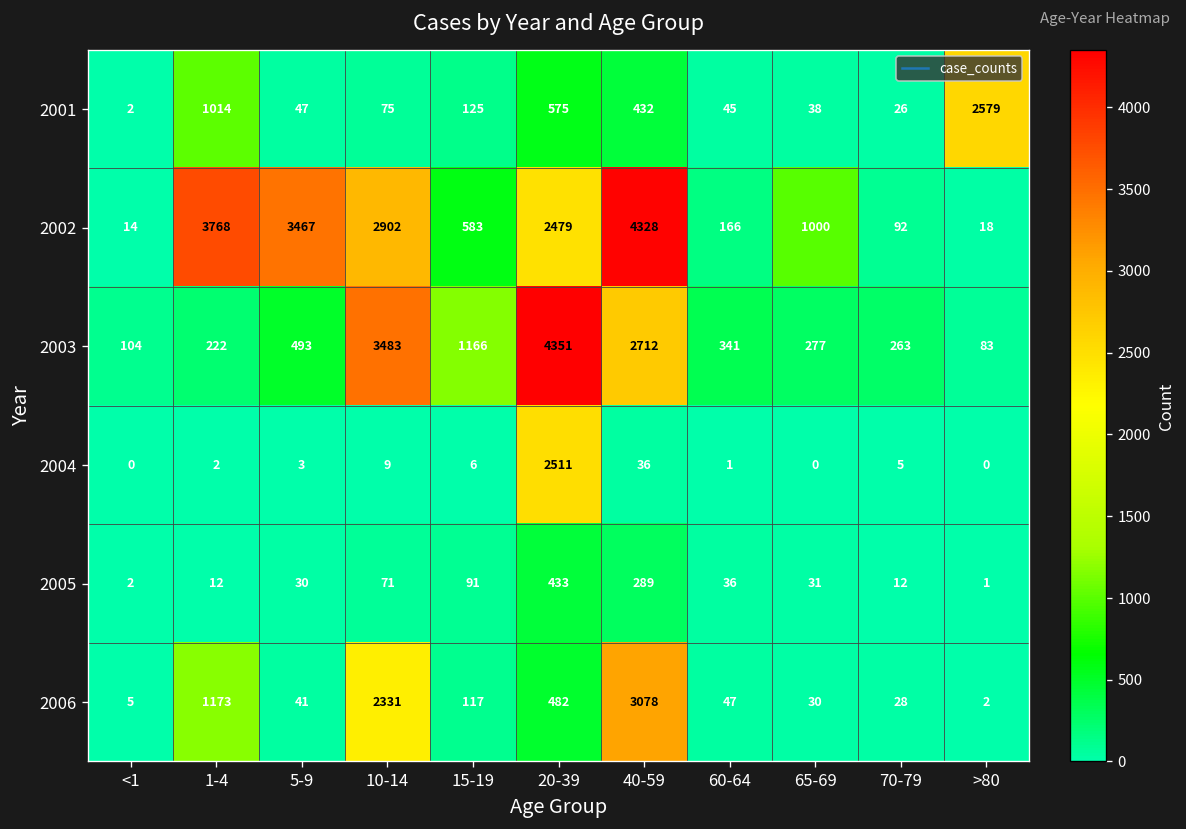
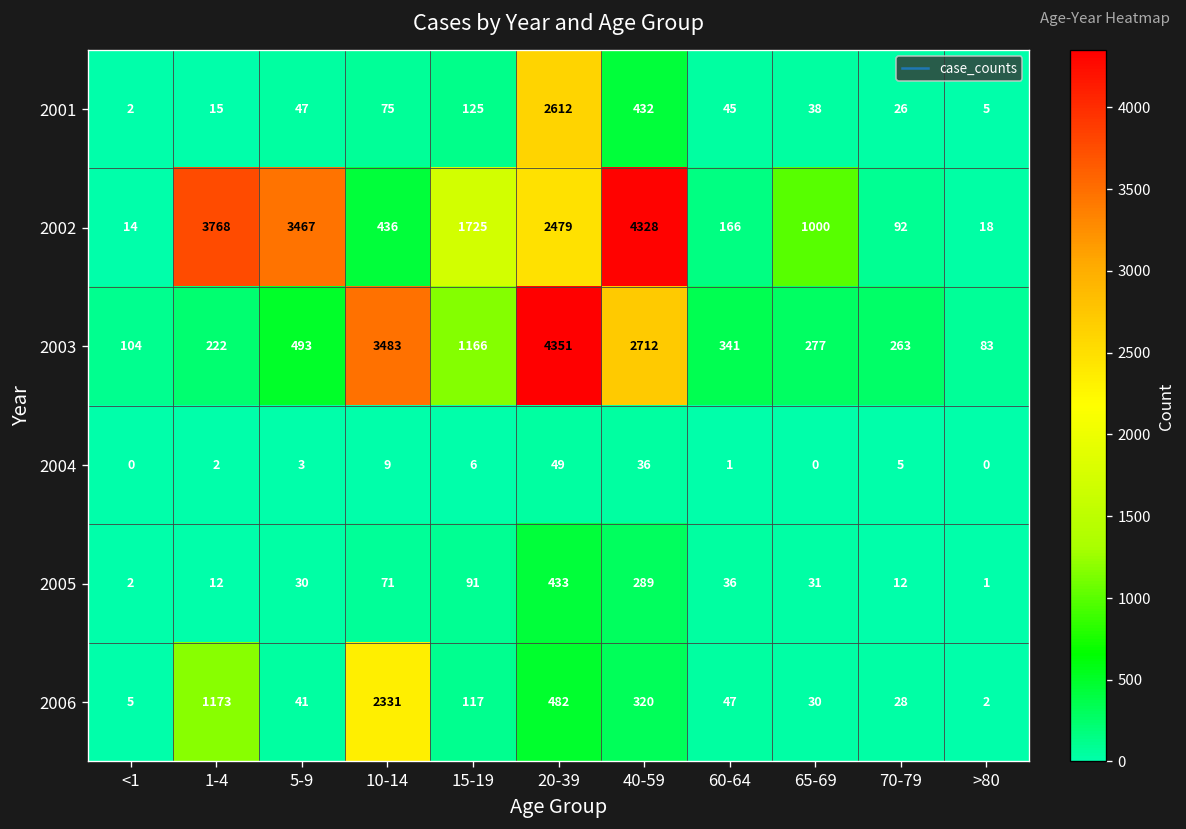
2001, 1-4: 1014 -> 15
2001, 20-39: 575 -> 2612
2001, >80: 2579 -> 5
2002, 10-14: 2902 -> 436
2002, 15-19: 583 -> 1725
2004, 20-39: 2511 -> 49
2006, 40-59: 3078 -> 320
